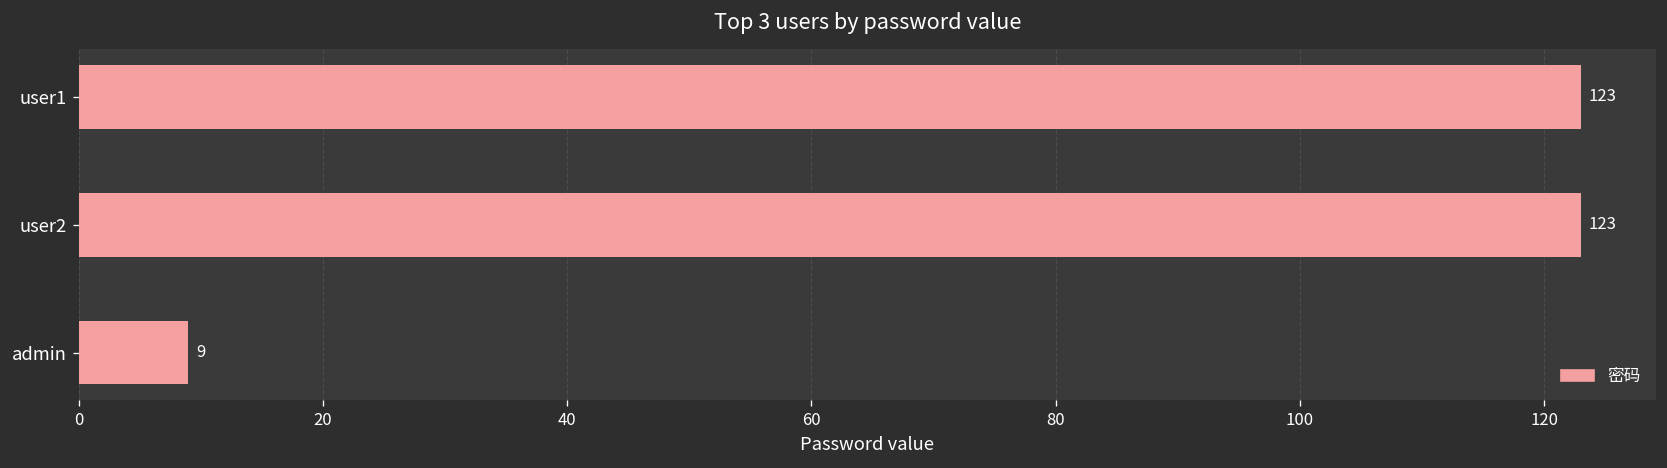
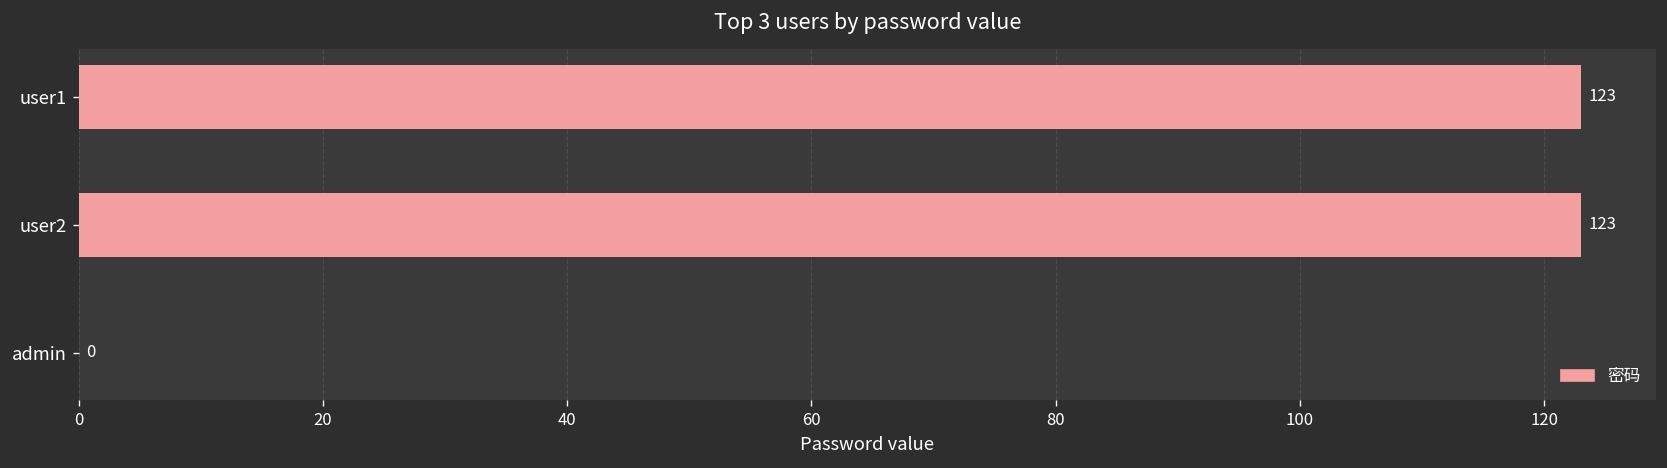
admin: 9 -> 0
